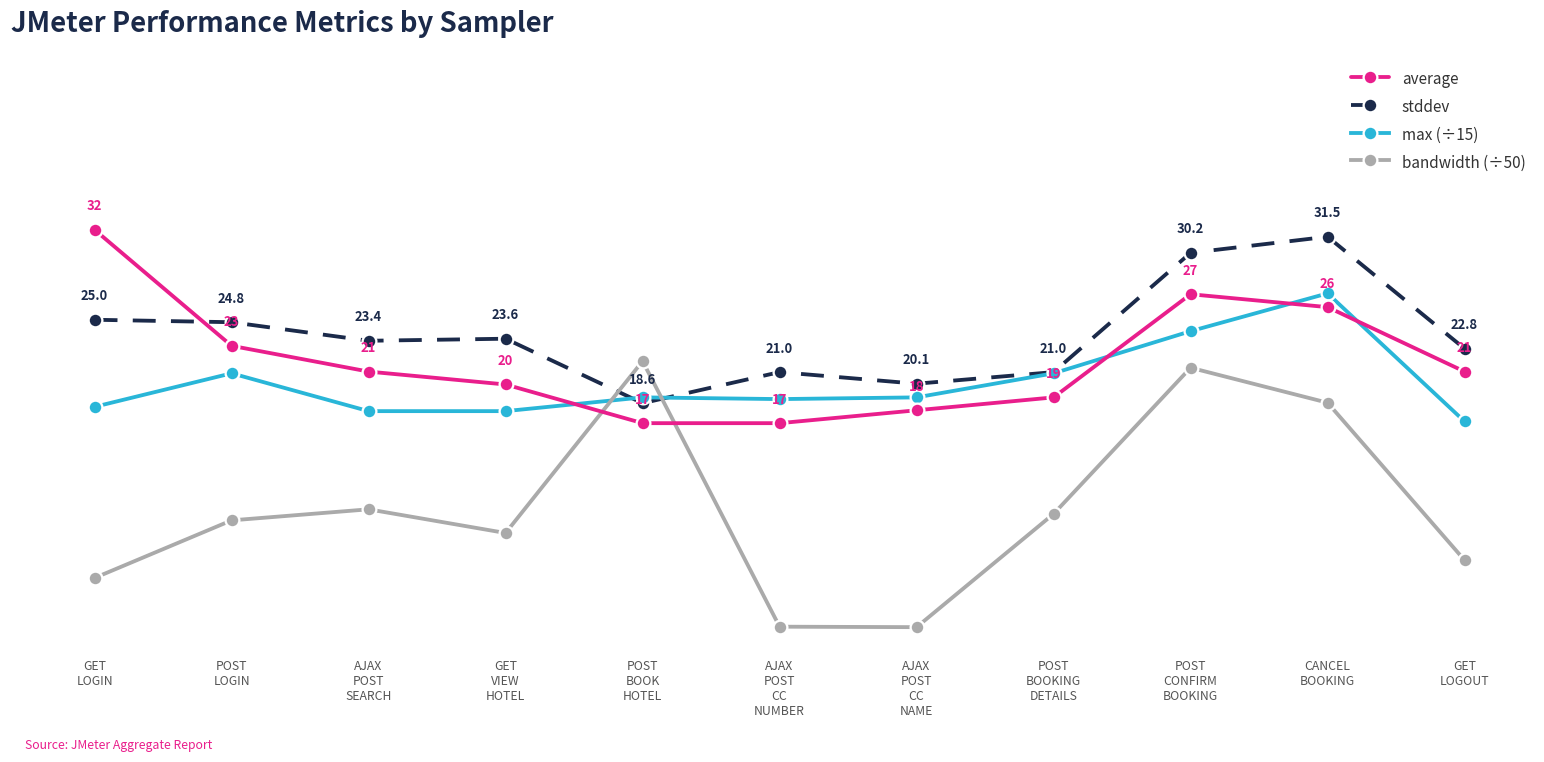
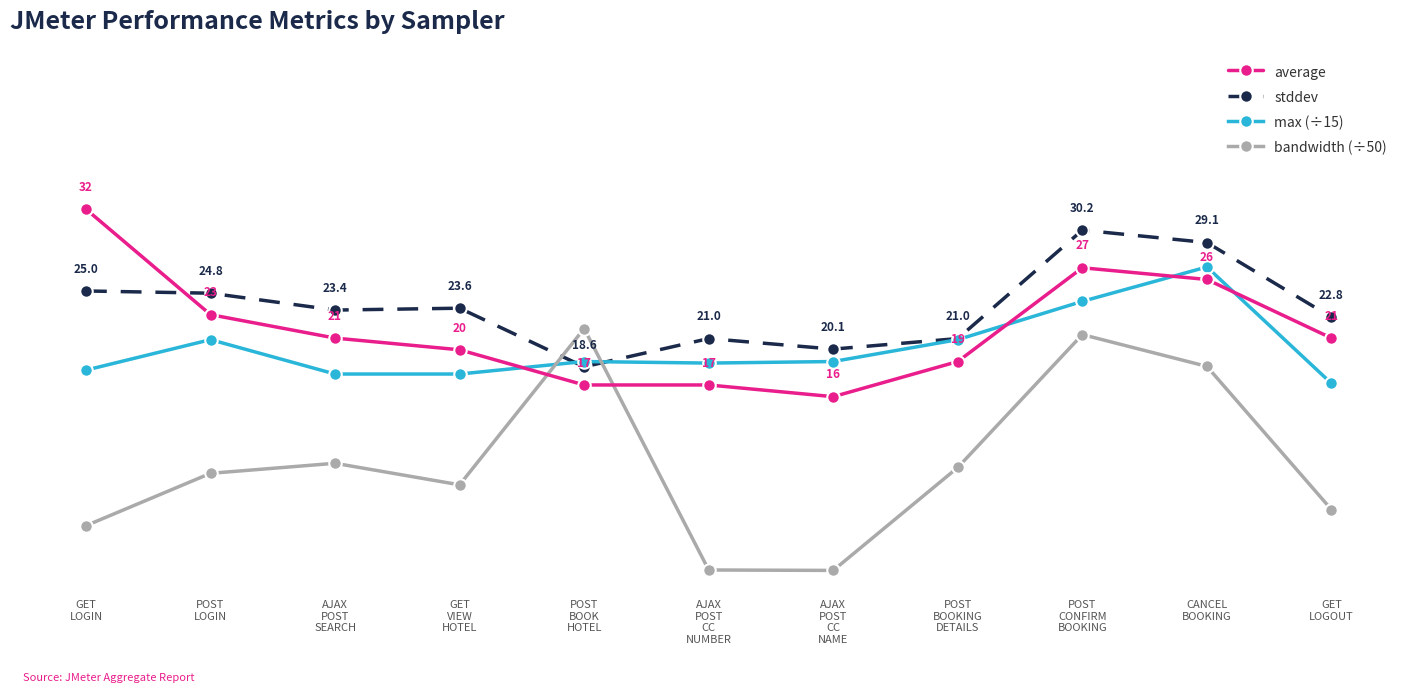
average, AJAX POST CC NAME: 18 -> 16
stddev, CANCEL BOOKING: 31.5 -> 29.1
